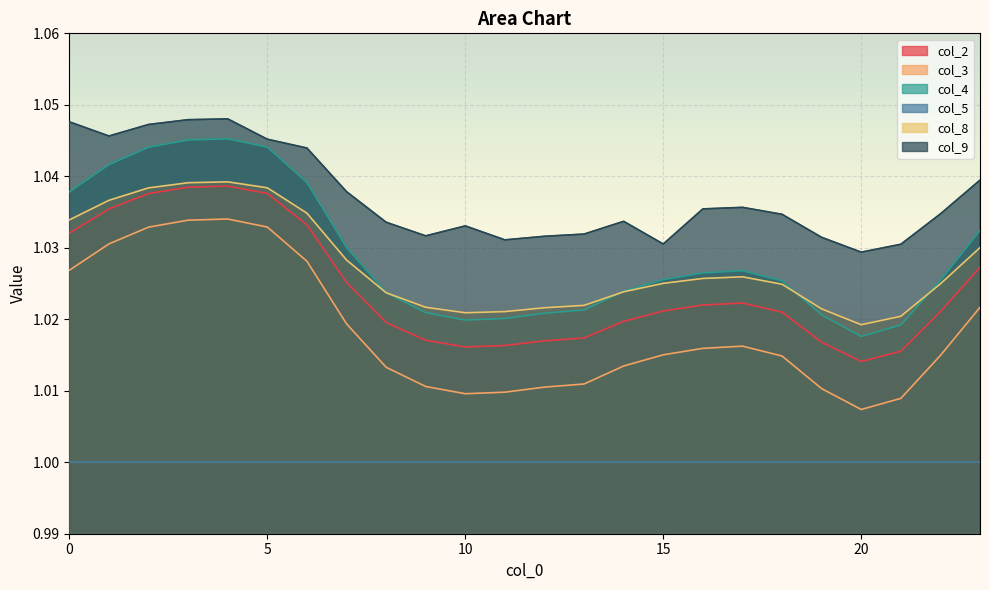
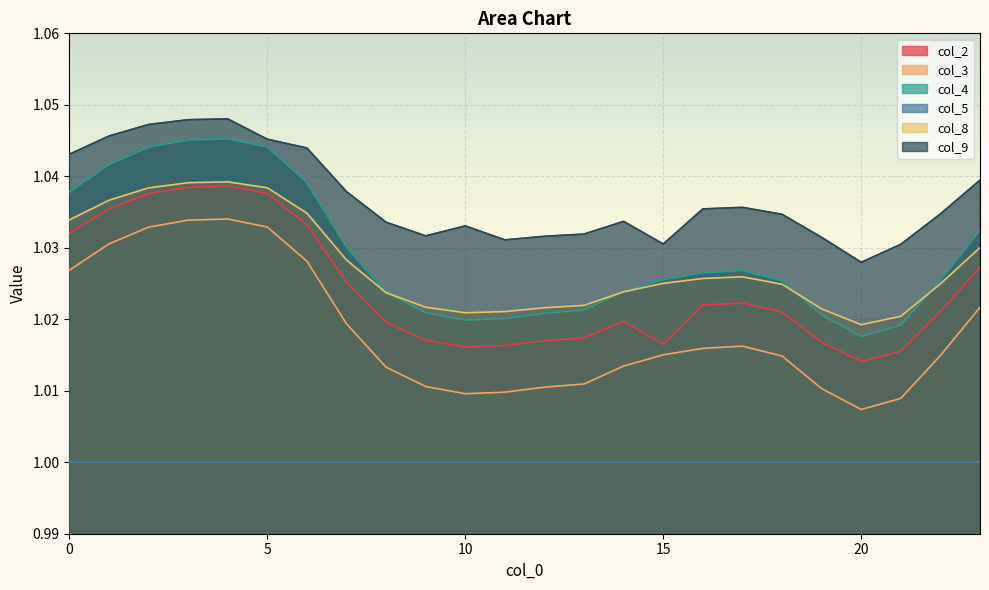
col_9, 0: 1.048 -> 1.043
col_2, 15: 1.021 -> 1.017
col_9, 20: 1.029 -> 1.028
